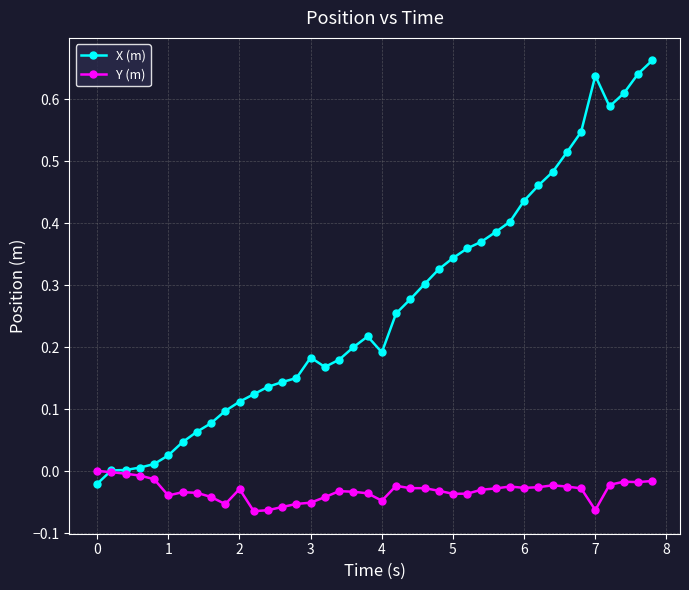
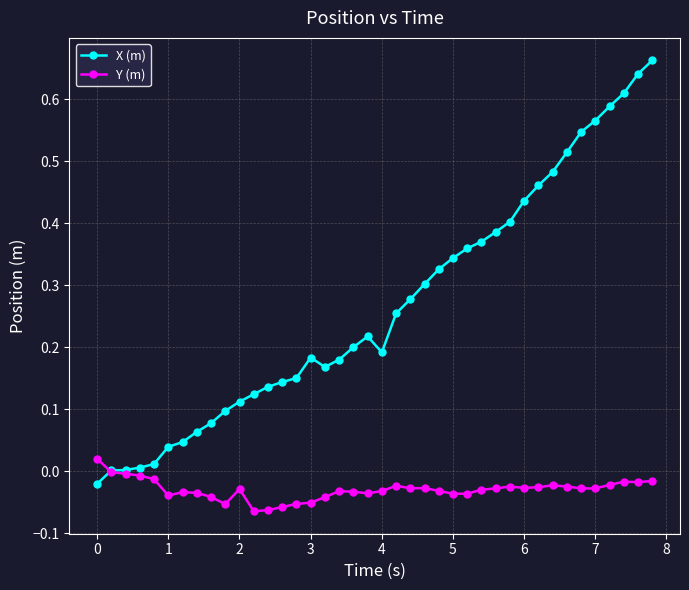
Y (m), 0: 0.00 -> 0.02
X (m), 1: 0.03 -> 0.04
Y (m), 4: -0.05 -> -0.03
X (m), 7: 0.64 -> 0.57
Y (m), 7: -0.06 -> -0.03
